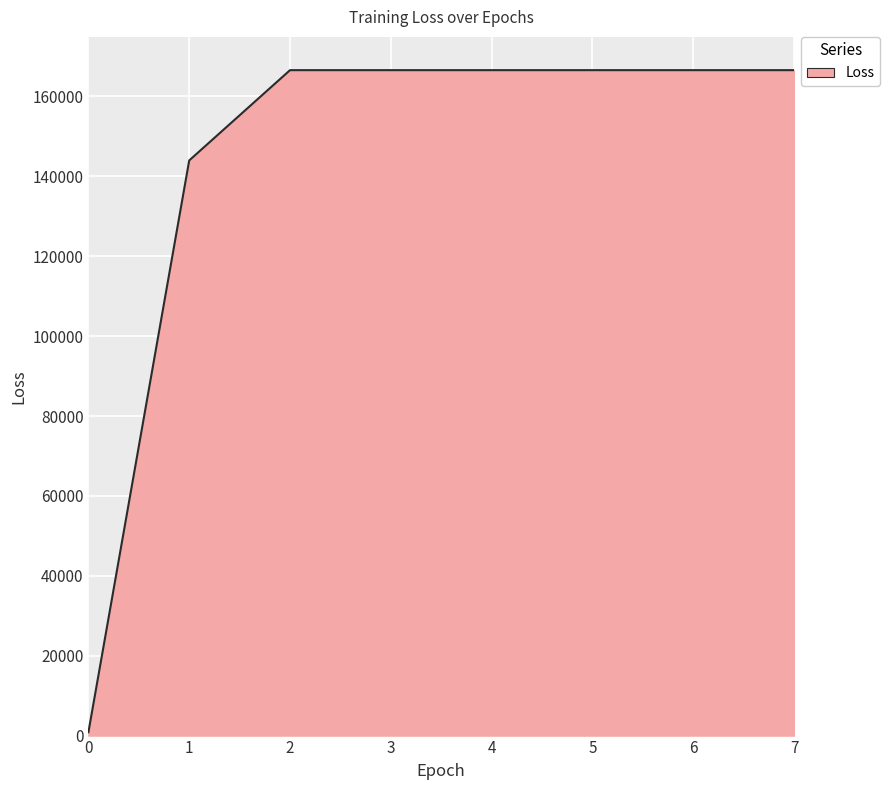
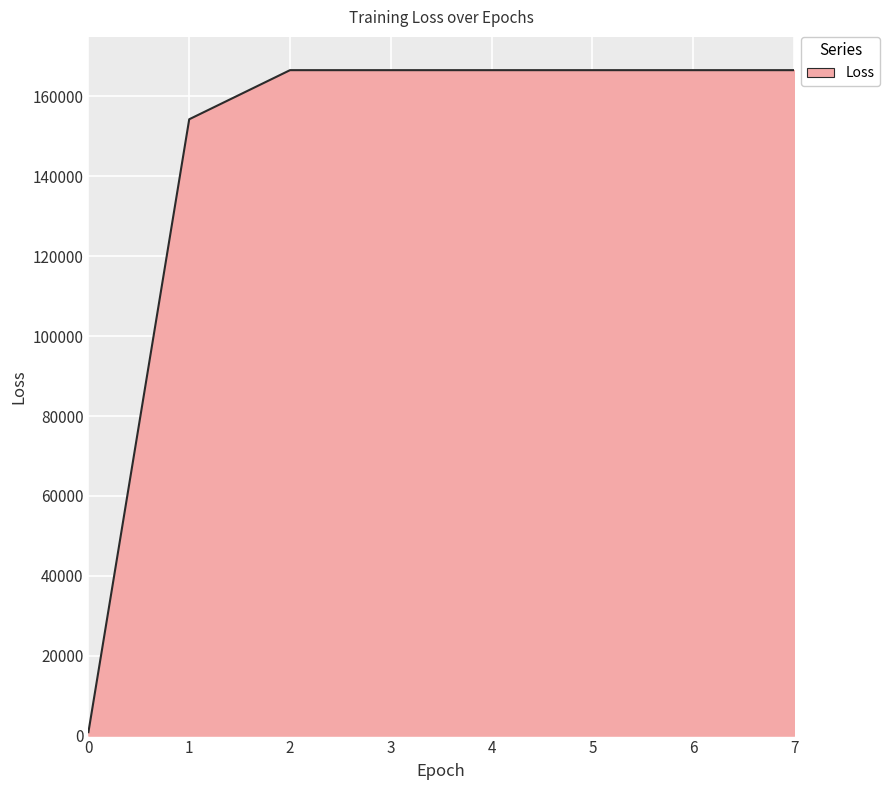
1: 144000 -> 154000
